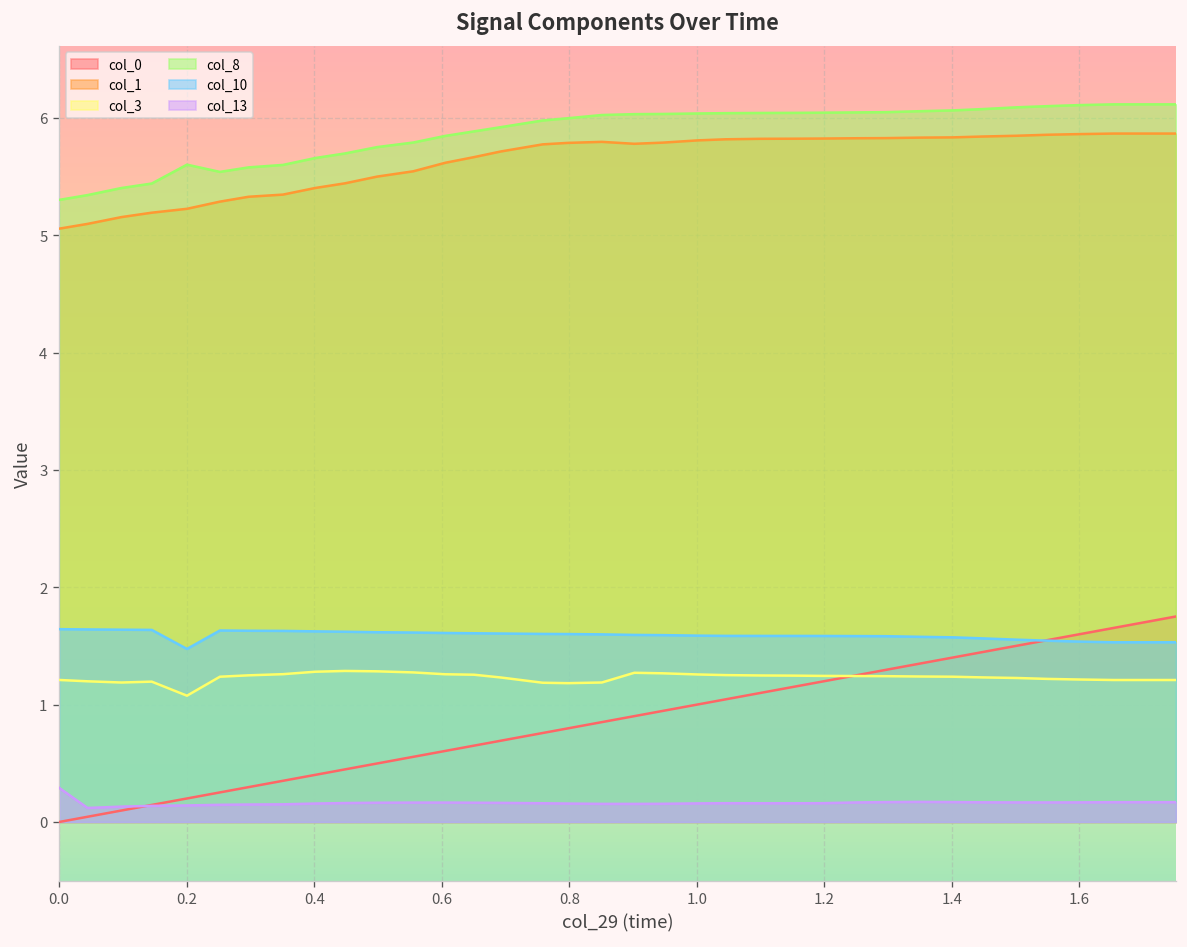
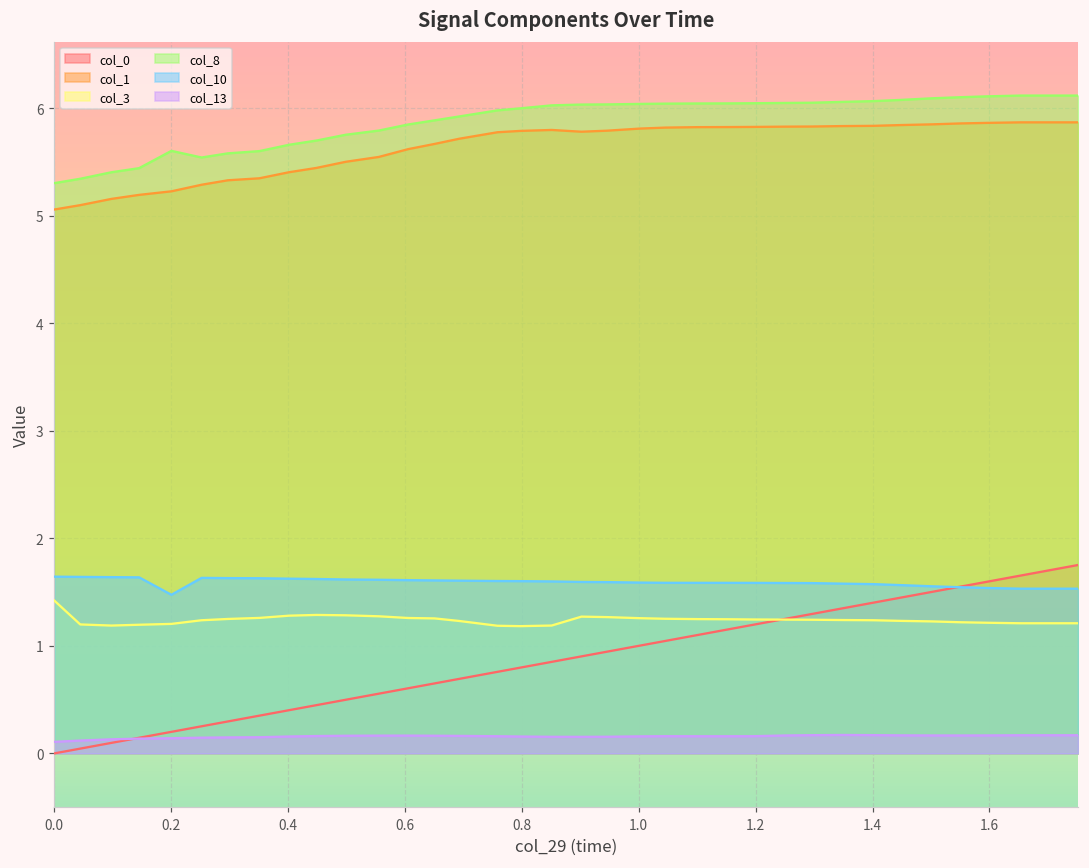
col_3, 0.0: 1.2 -> 1.4
col_13, 0.0: 0.3 -> 0.1
col_3, 0.2: 1.1 -> 1.2
